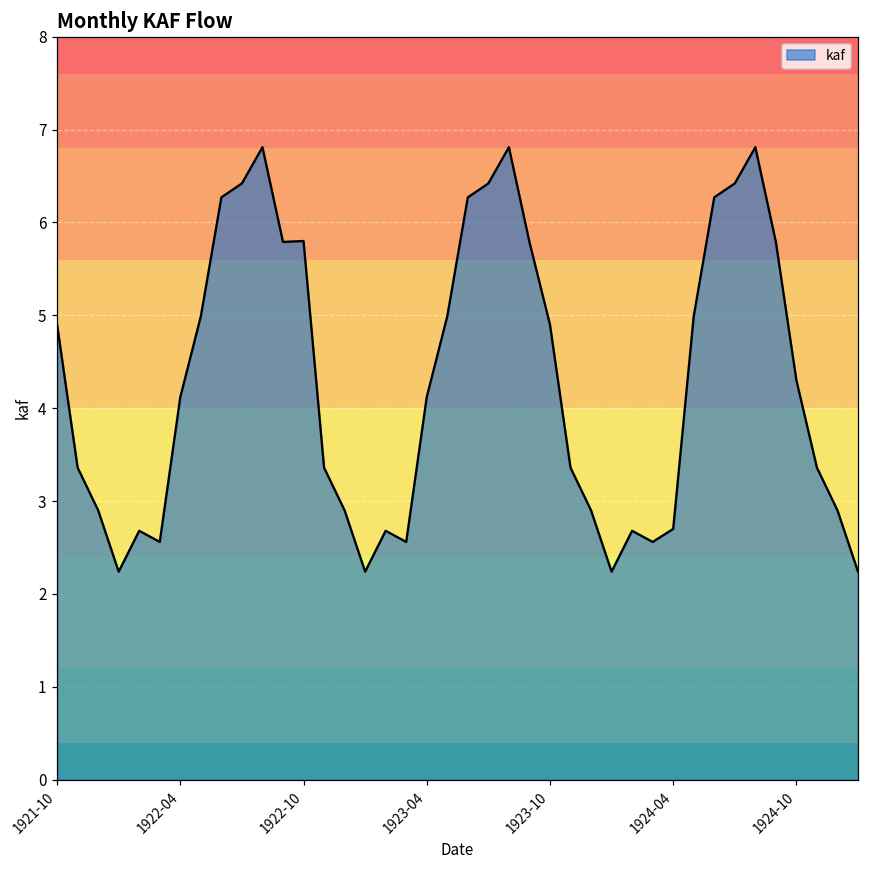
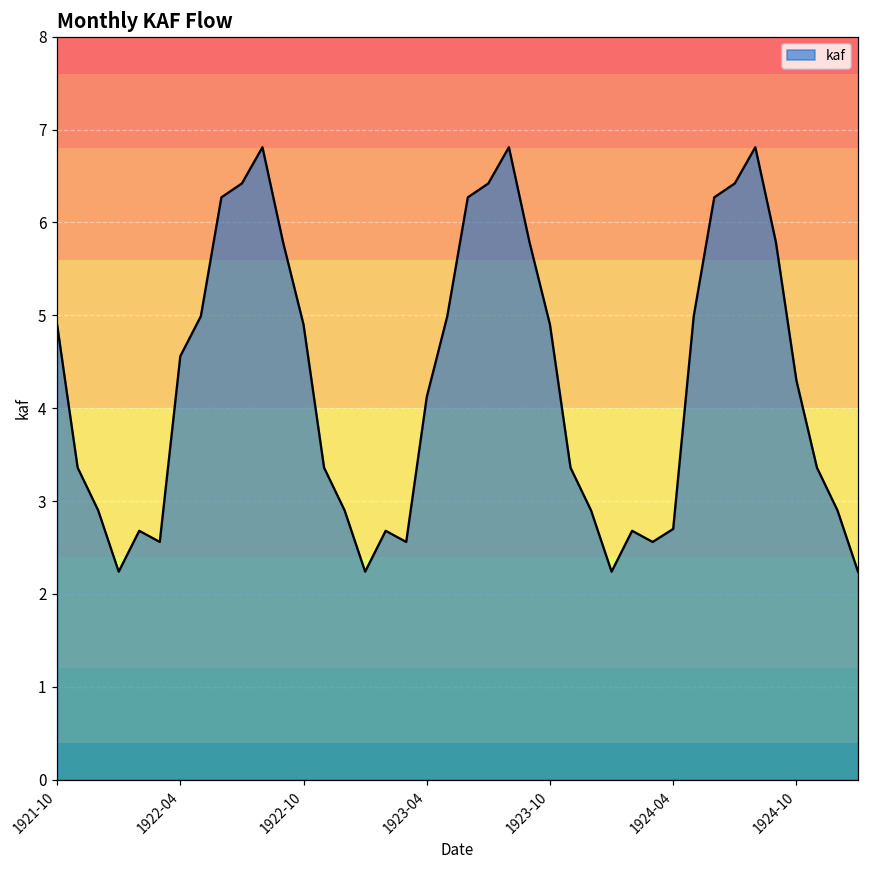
1922-04: 4.1 -> 4.6
1922-10: 5.8 -> 4.9
